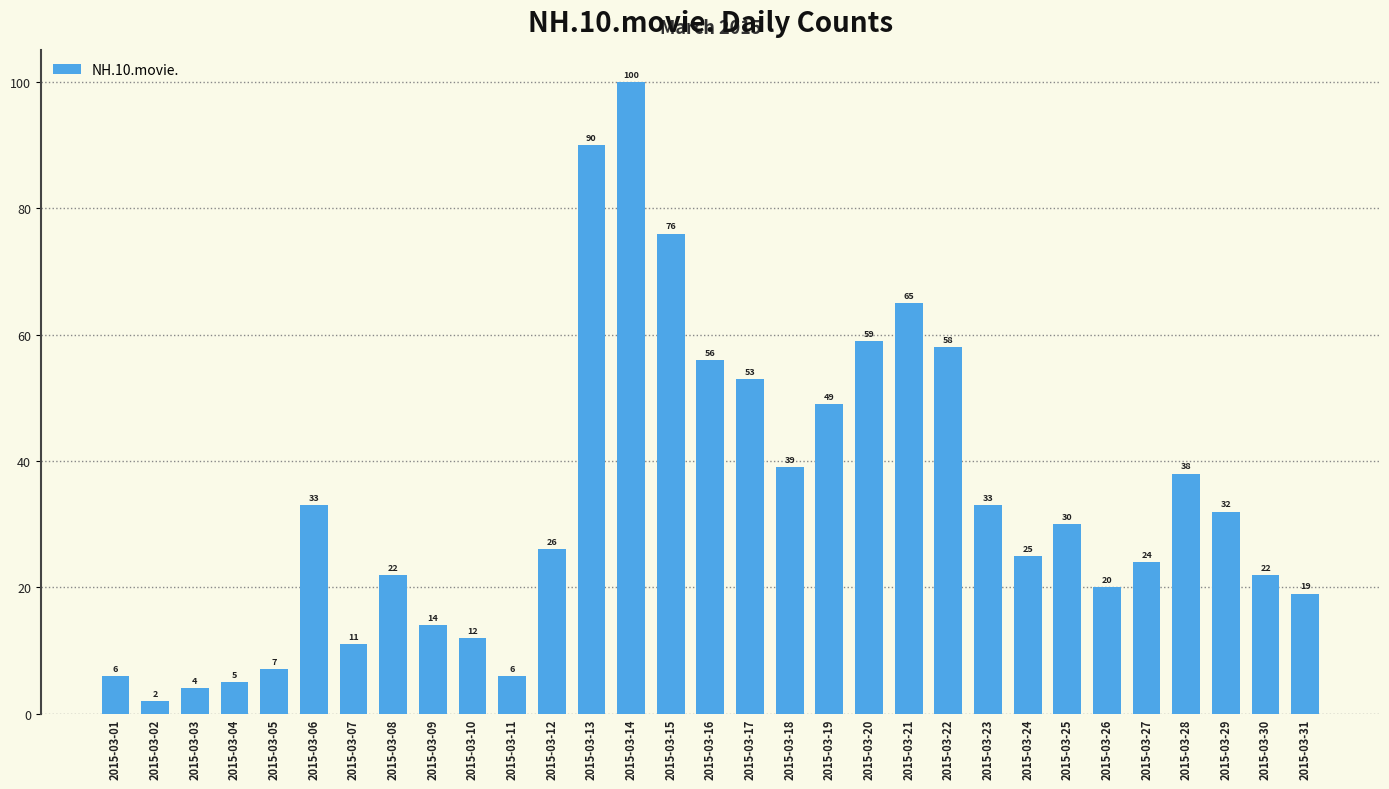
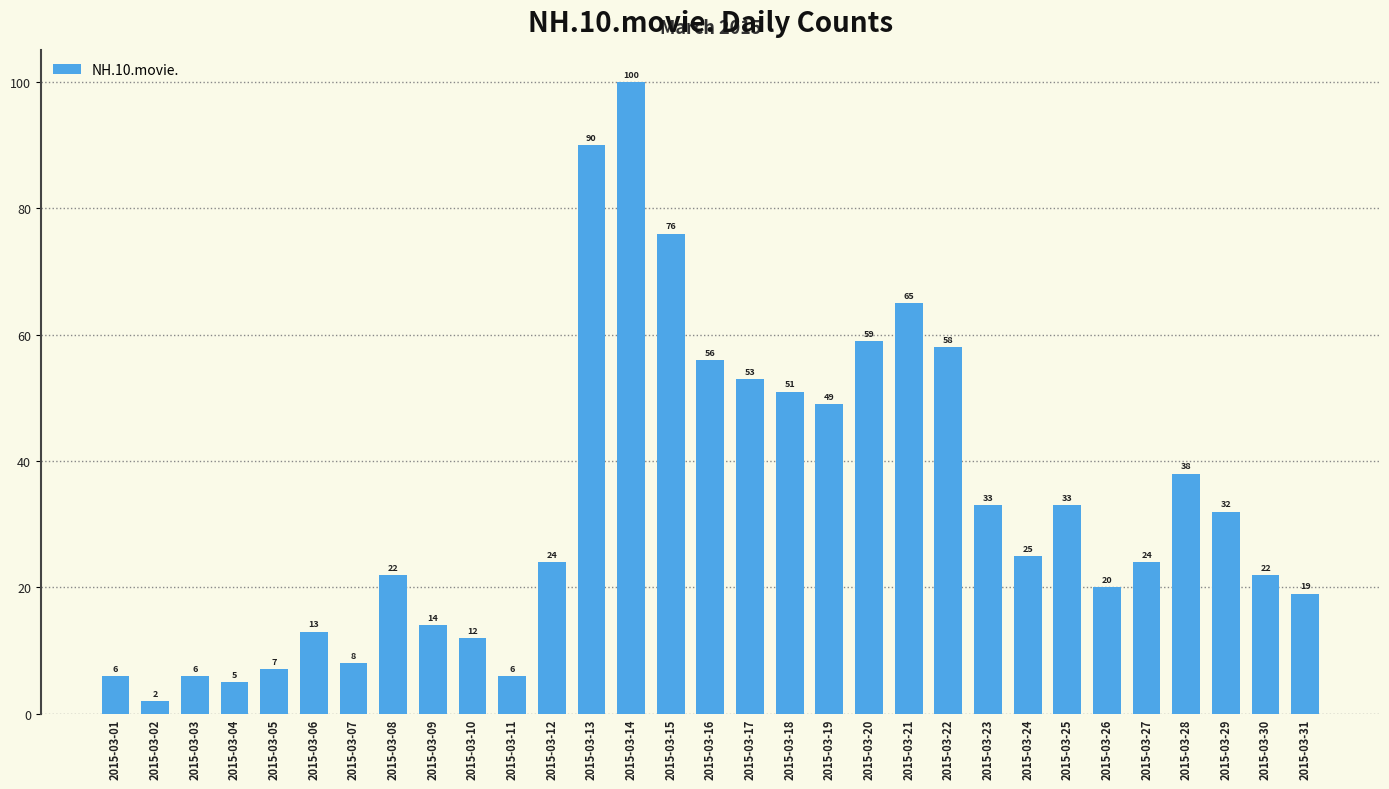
2015-03-03: 4 -> 6
2015-03-06: 33 -> 13
2015-03-07: 11 -> 8
2015-03-12: 26 -> 24
2015-03-18: 39 -> 51
2015-03-25: 30 -> 33
